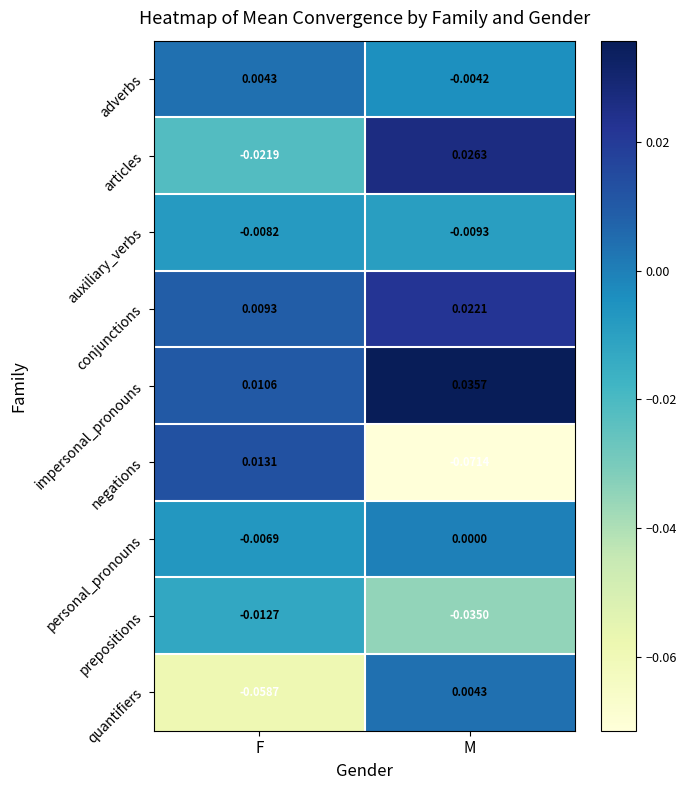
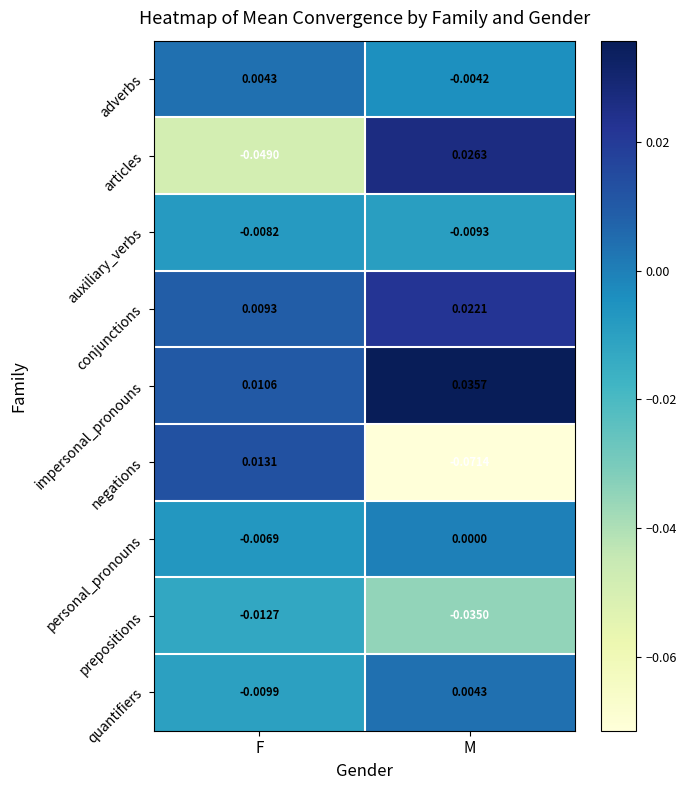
articles, F: -0.0219 -> -0.0490
quantifiers, F: -0.0587 -> -0.0099
